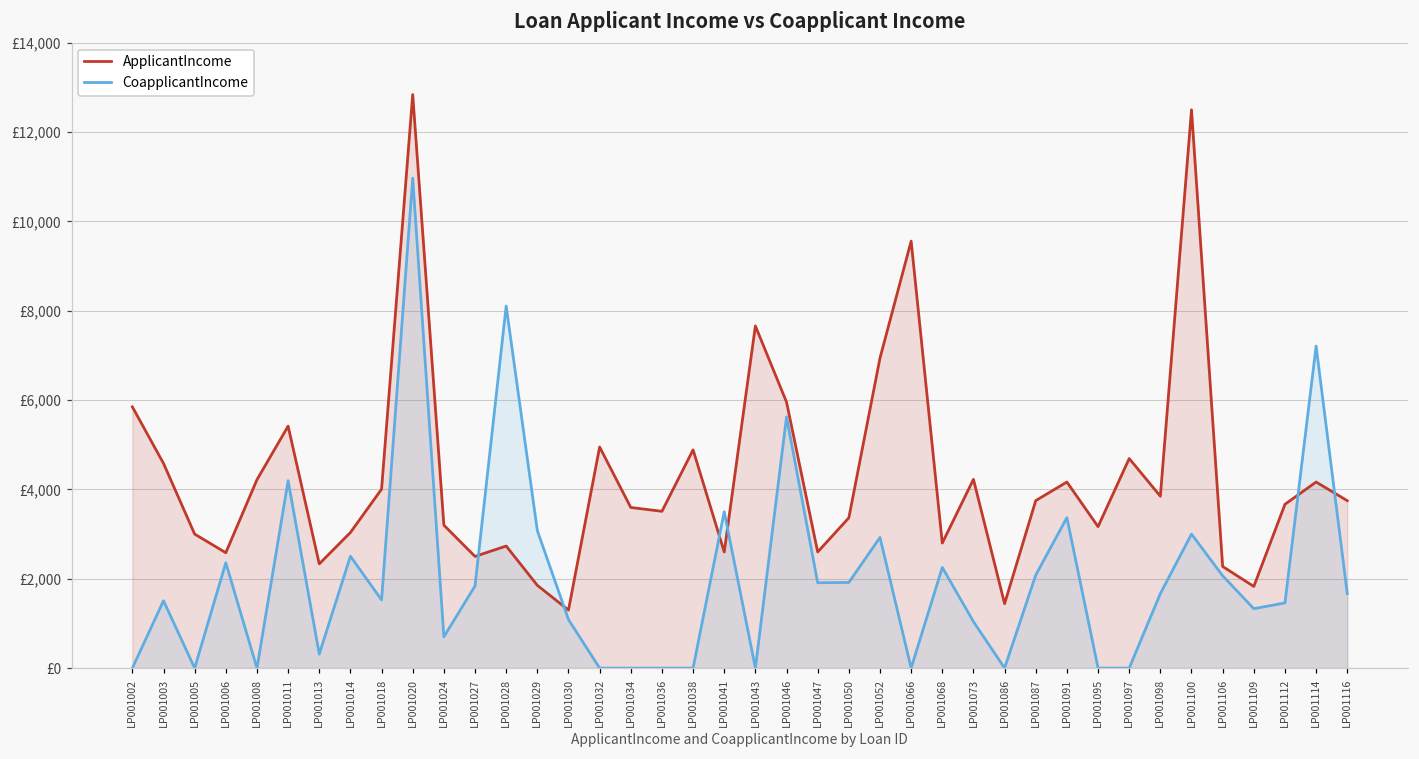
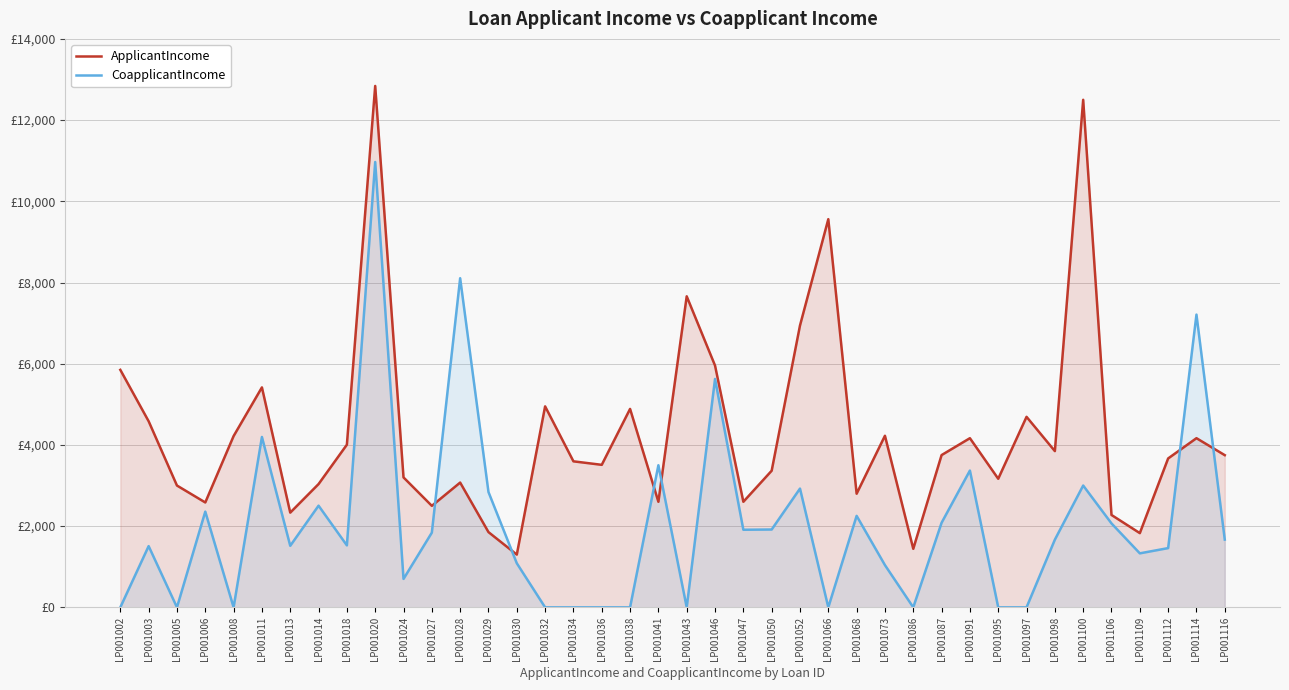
CoapplicantIncome, LP001013: £300 -> £1,500
ApplicantIncome, LP001028: £2,700 -> £3,100
CoapplicantIncome, LP001029: £3,100 -> £2,800
